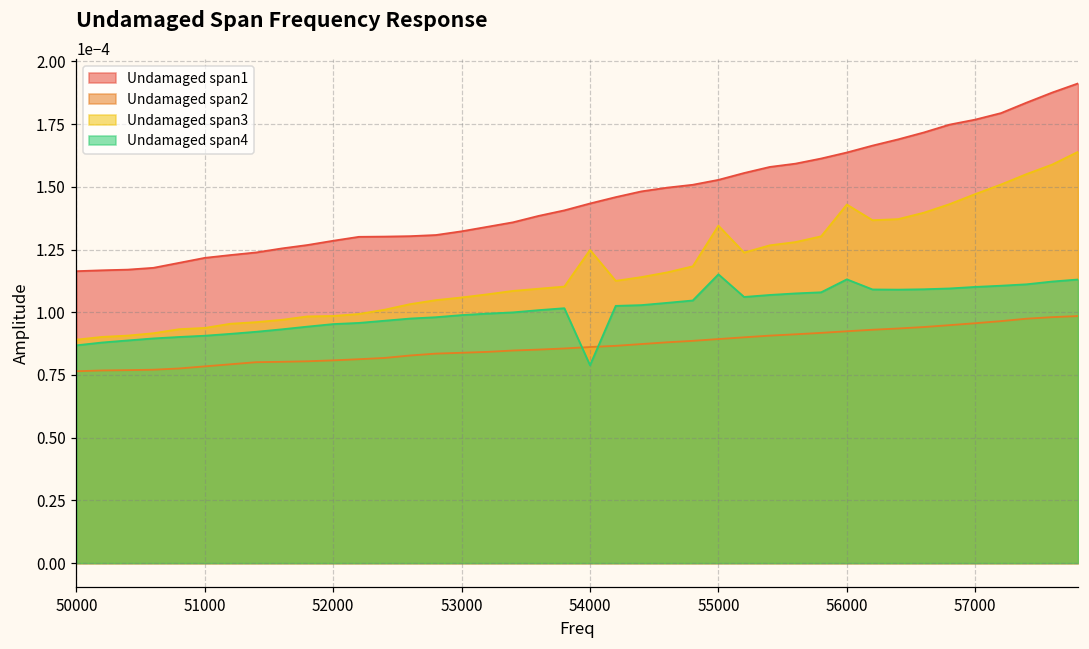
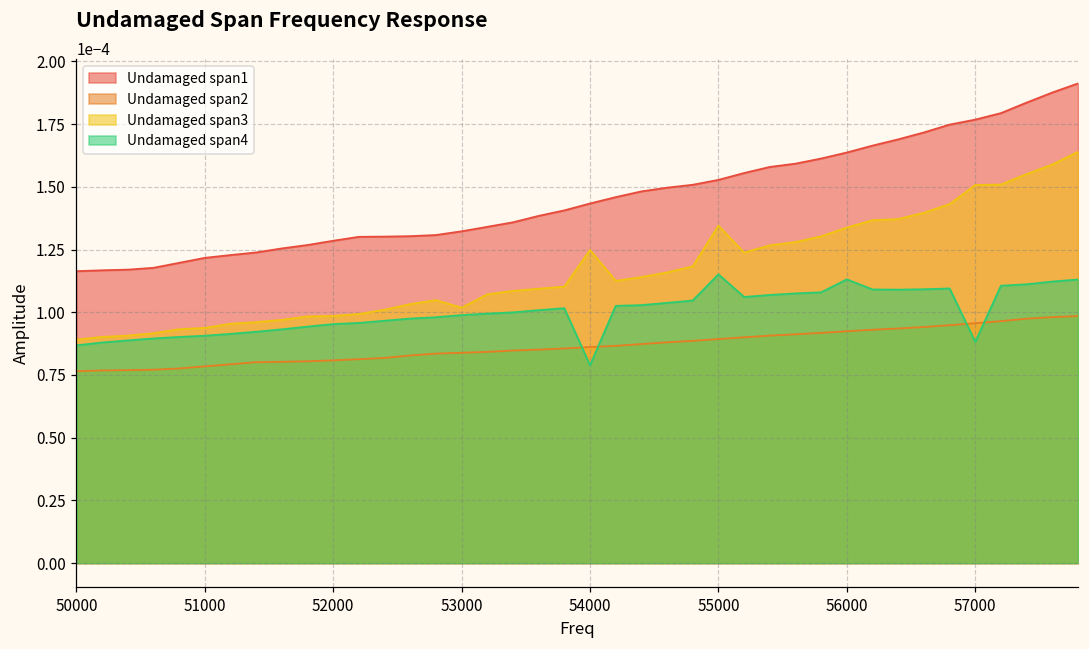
Undamaged span3, 53000: 0.000106 -> 0.000102
Undamaged span3, 56000: 0.000143 -> 0.000134
Undamaged span3, 57000: 0.000147 -> 0.000151
Undamaged span4, 57000: 0.000110 -> 0.000088
